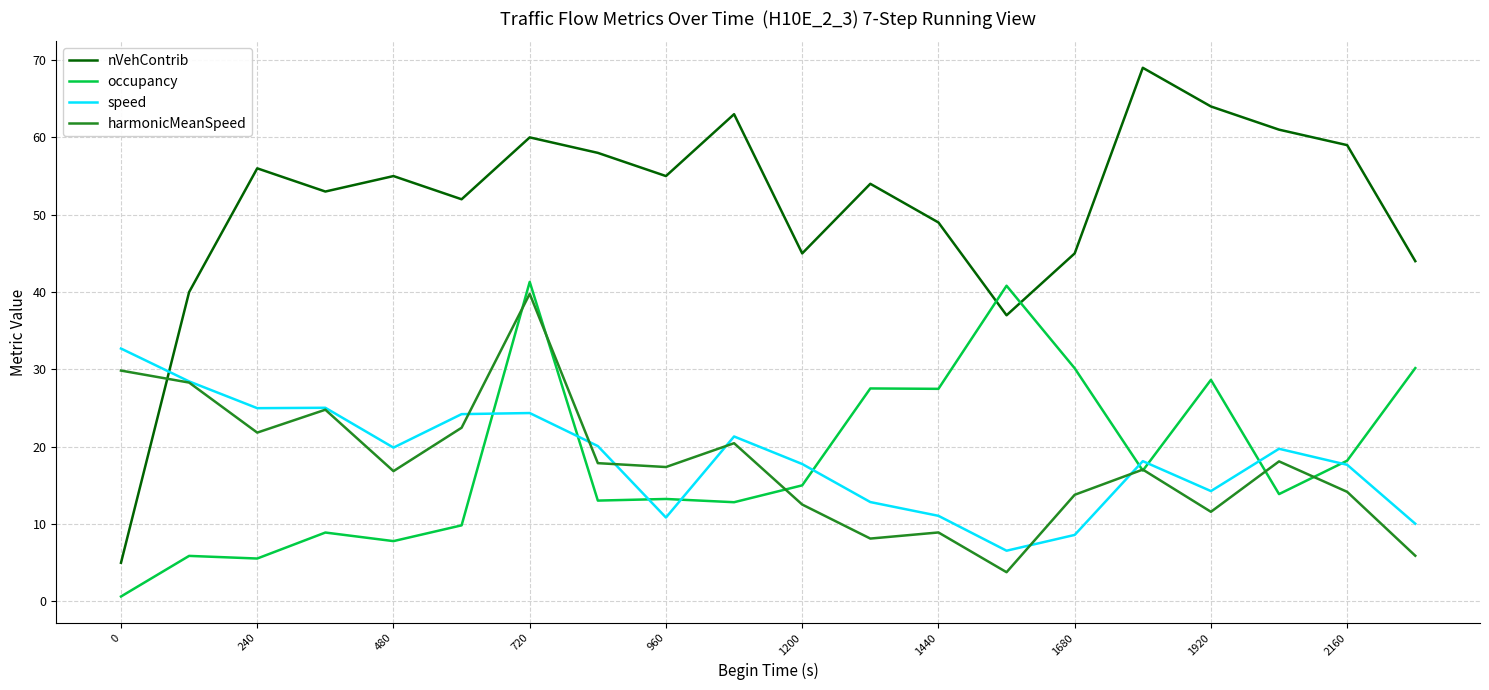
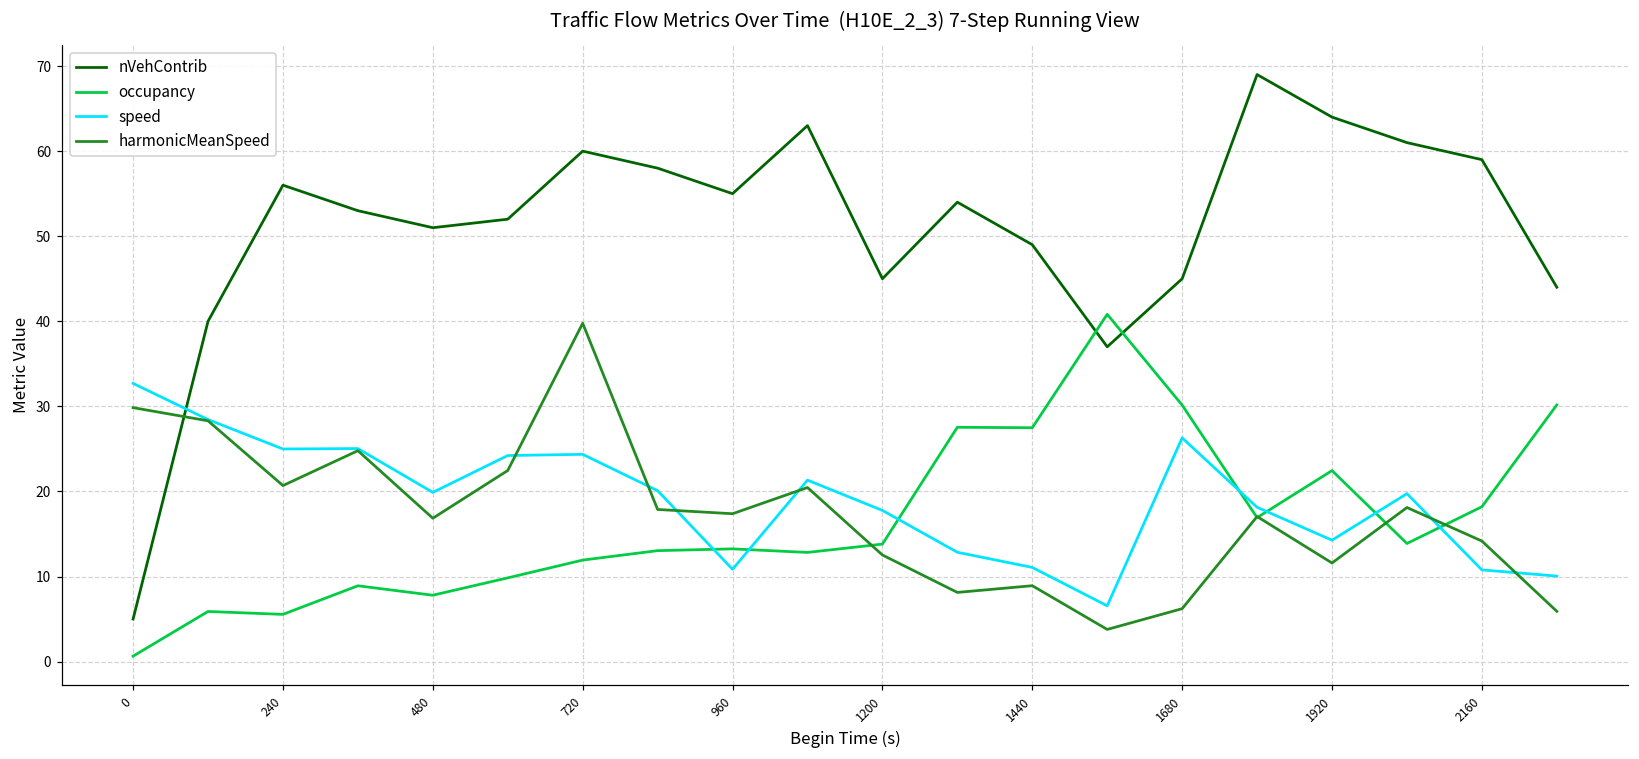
harmonicMeanSpeed, 240: 22 -> 21
nVehContrib, 480: 55 -> 51
occupancy, 720: 41 -> 12
occupancy, 1200: 15 -> 14
speed, 1680: 9 -> 26
harmonicMeanSpeed, 1680: 14 -> 6
occupancy, 1920: 29 -> 22
speed, 2160: 18 -> 11
